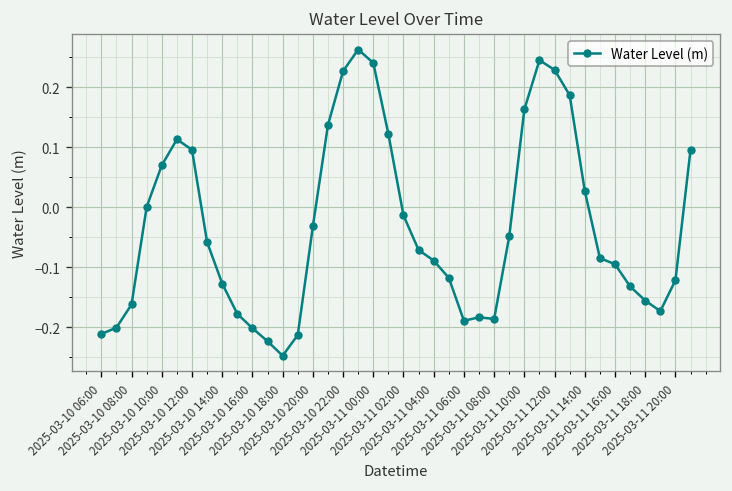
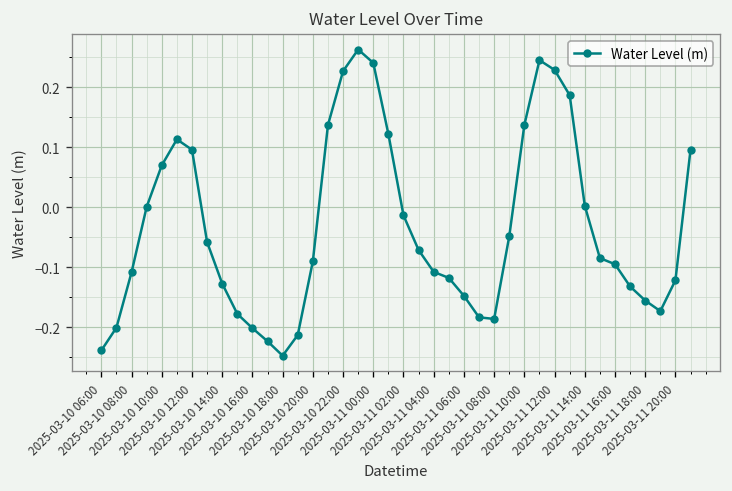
2025-03-10 06:00: -0.21 -> -0.24
2025-03-10 08:00: -0.16 -> -0.11
2025-03-10 20:00: -0.03 -> -0.09
2025-03-11 04:00: -0.09 -> -0.11
2025-03-11 06:00: -0.19 -> -0.15
2025-03-11 10:00: 0.16 -> 0.14
2025-03-11 14:00: 0.03 -> 0.00
